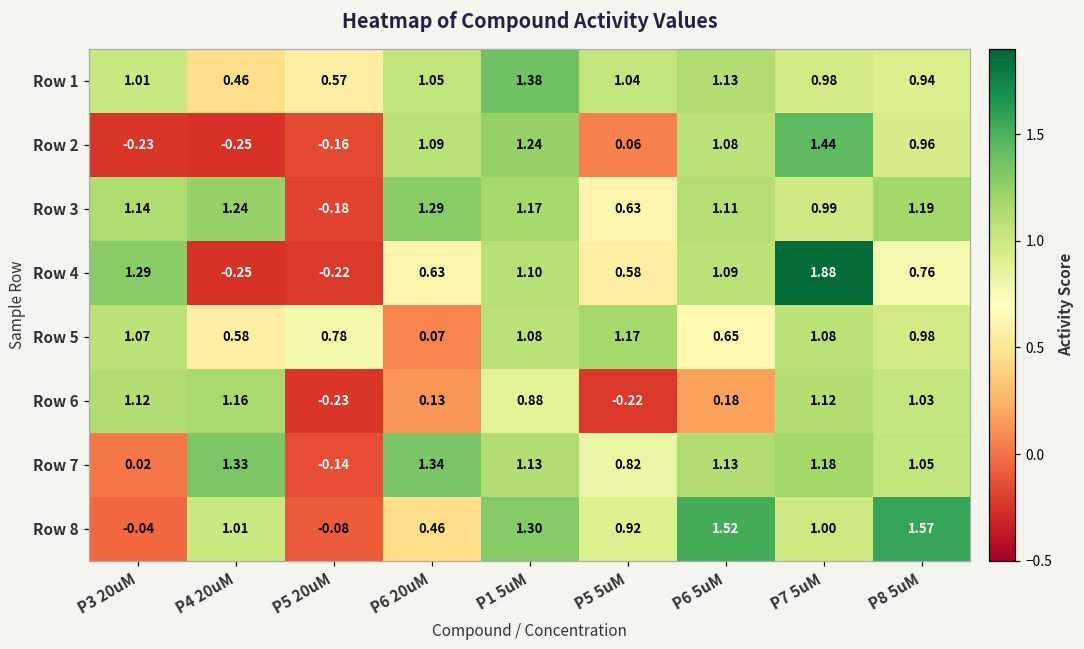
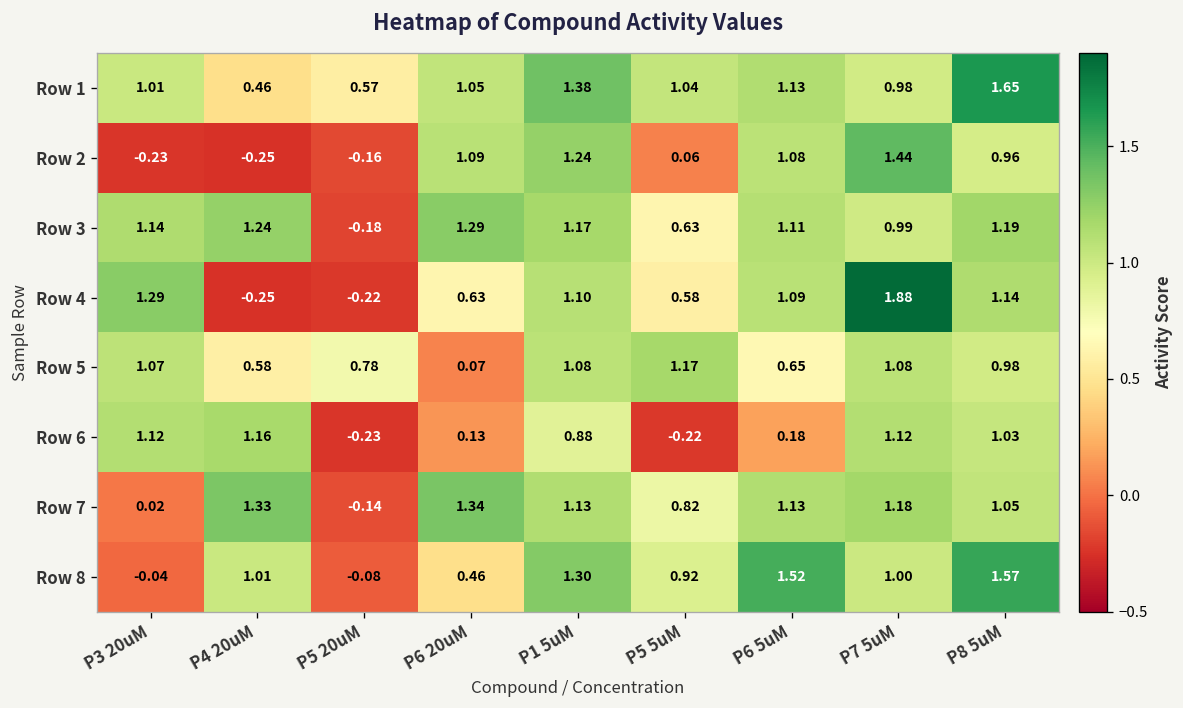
Row 1, P8 5uM: 0.94 -> 1.65
Row 4, P8 5uM: 0.76 -> 1.14
